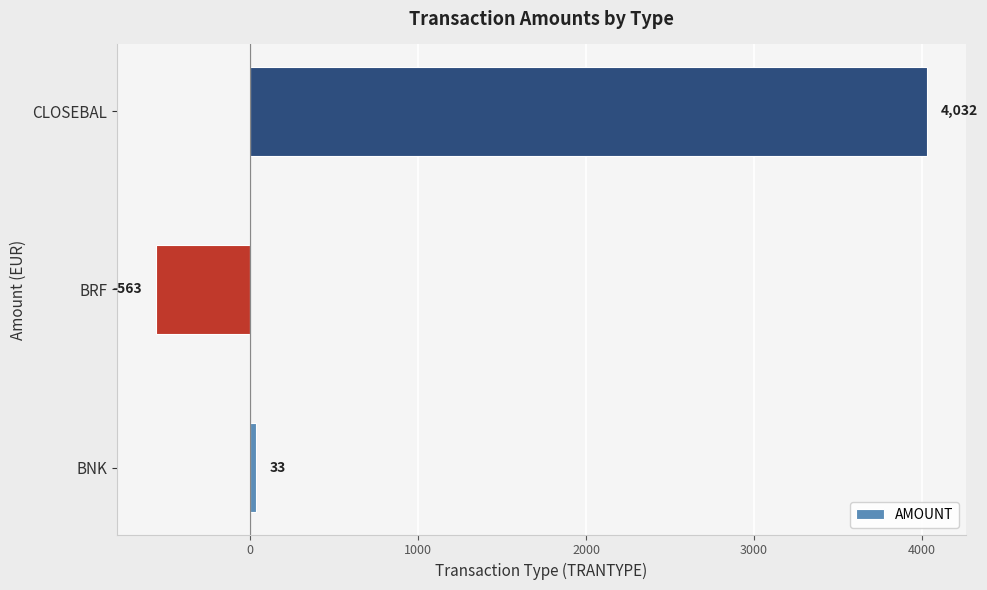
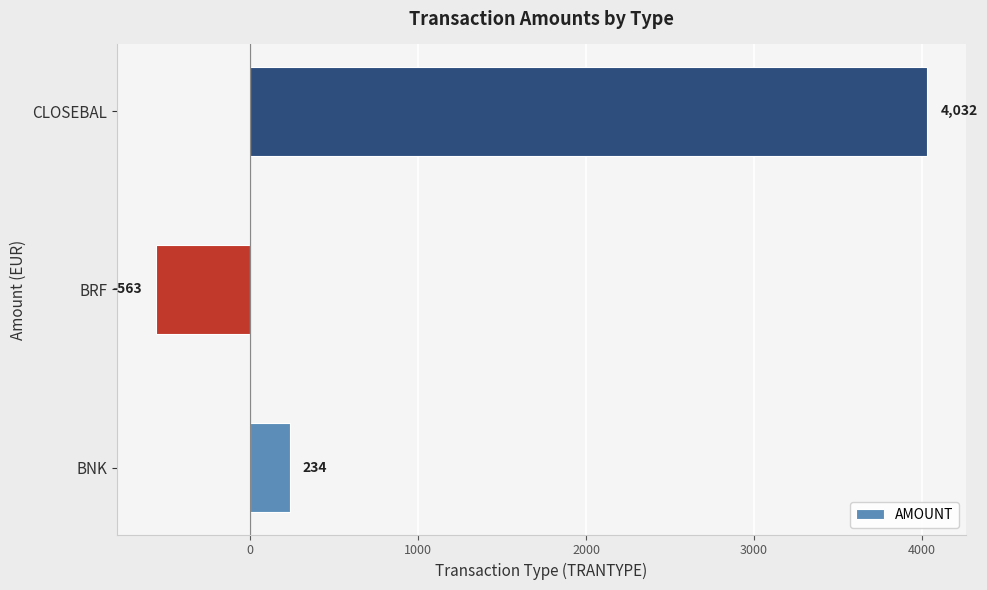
BNK: 33 -> 234
